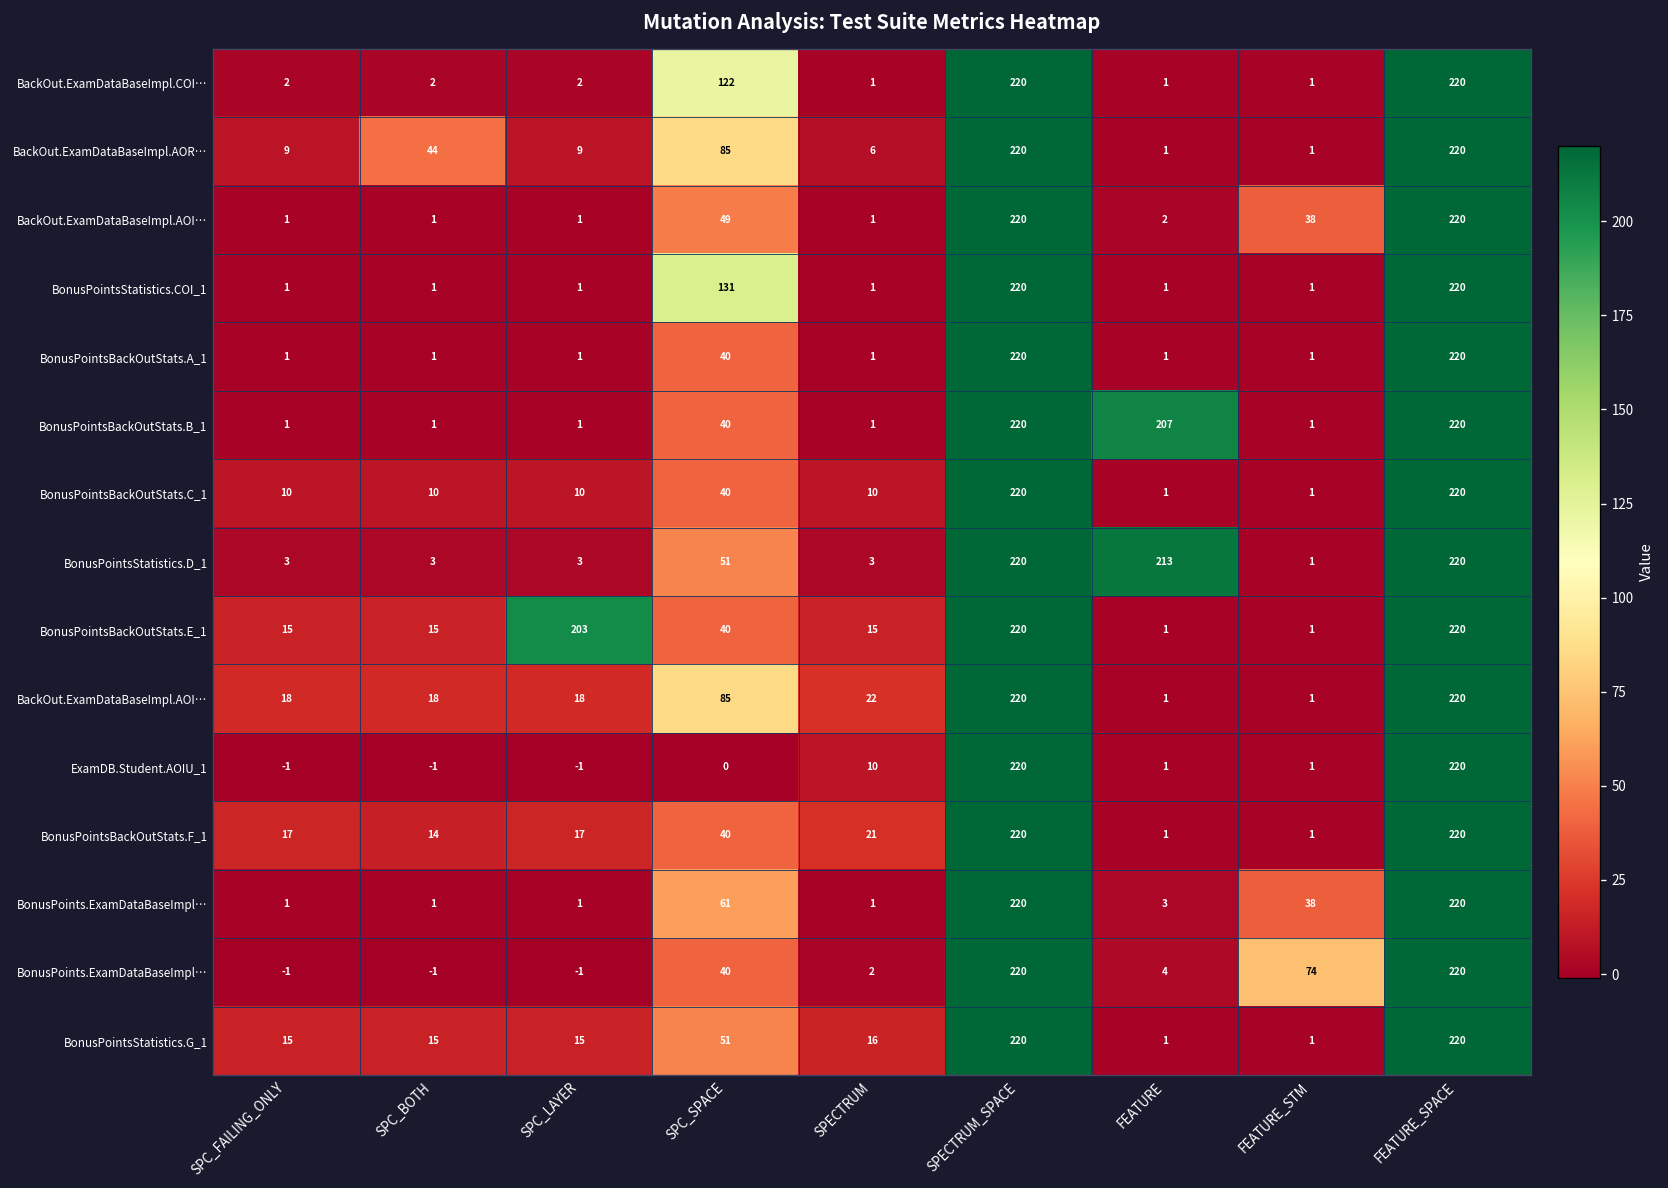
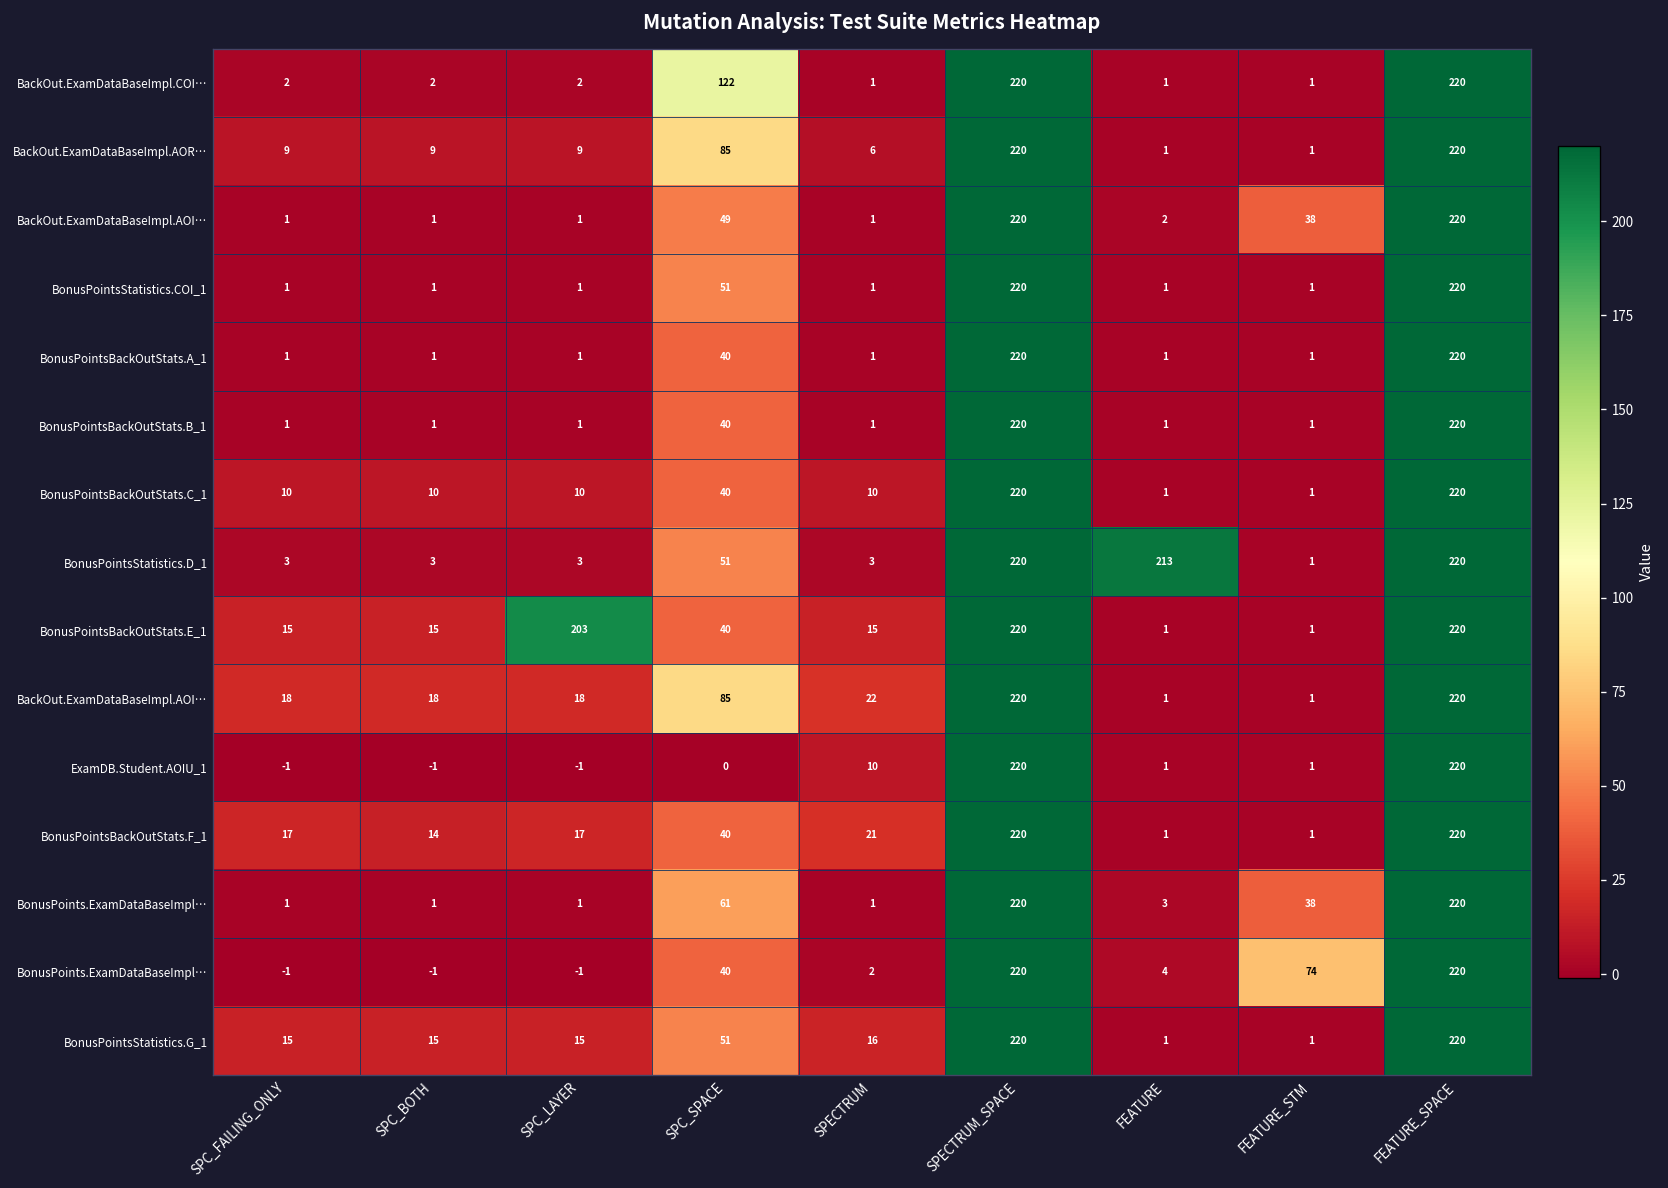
BackOut.ExamDataBaseImpl.AOR…, SPC_BOTH: 44 -> 9
BonusPointsStatistics.COI_1, SPC_SPACE: 131 -> 51
BonusPointsBackOutStats.B_1, FEATURE: 207 -> 1
